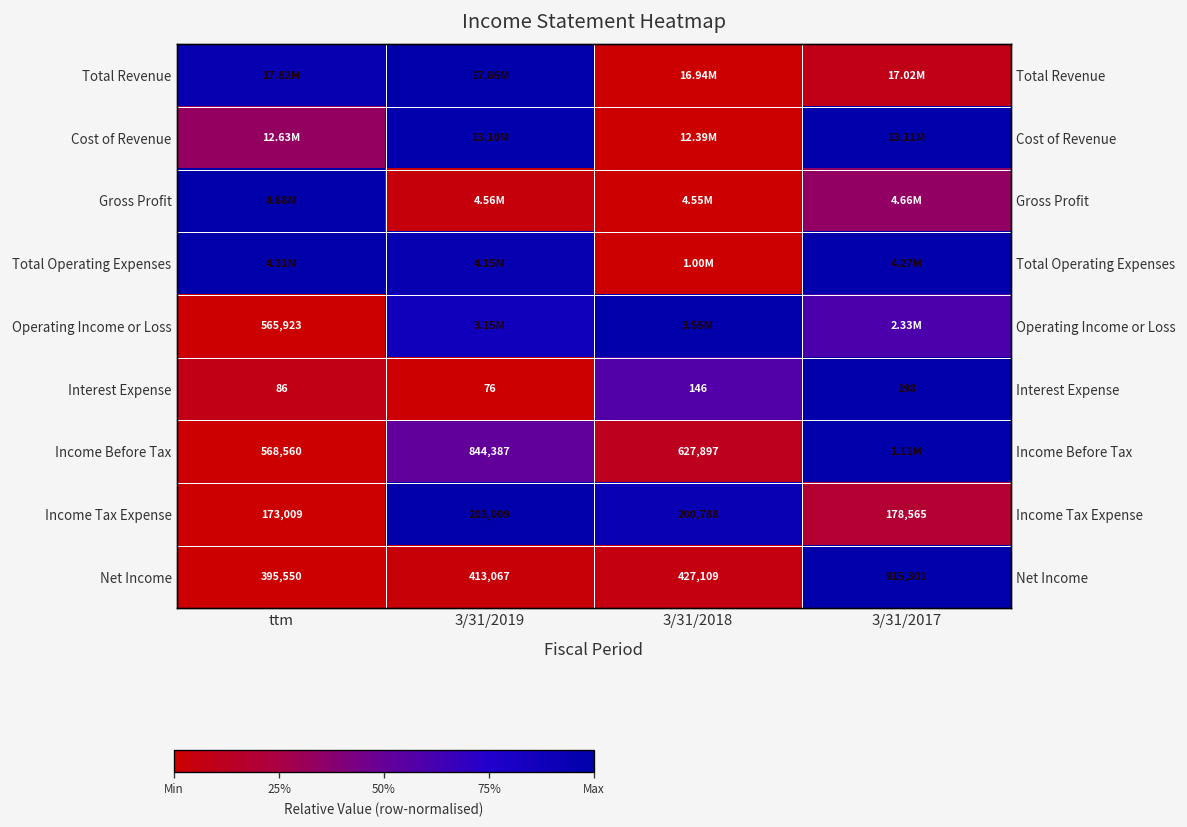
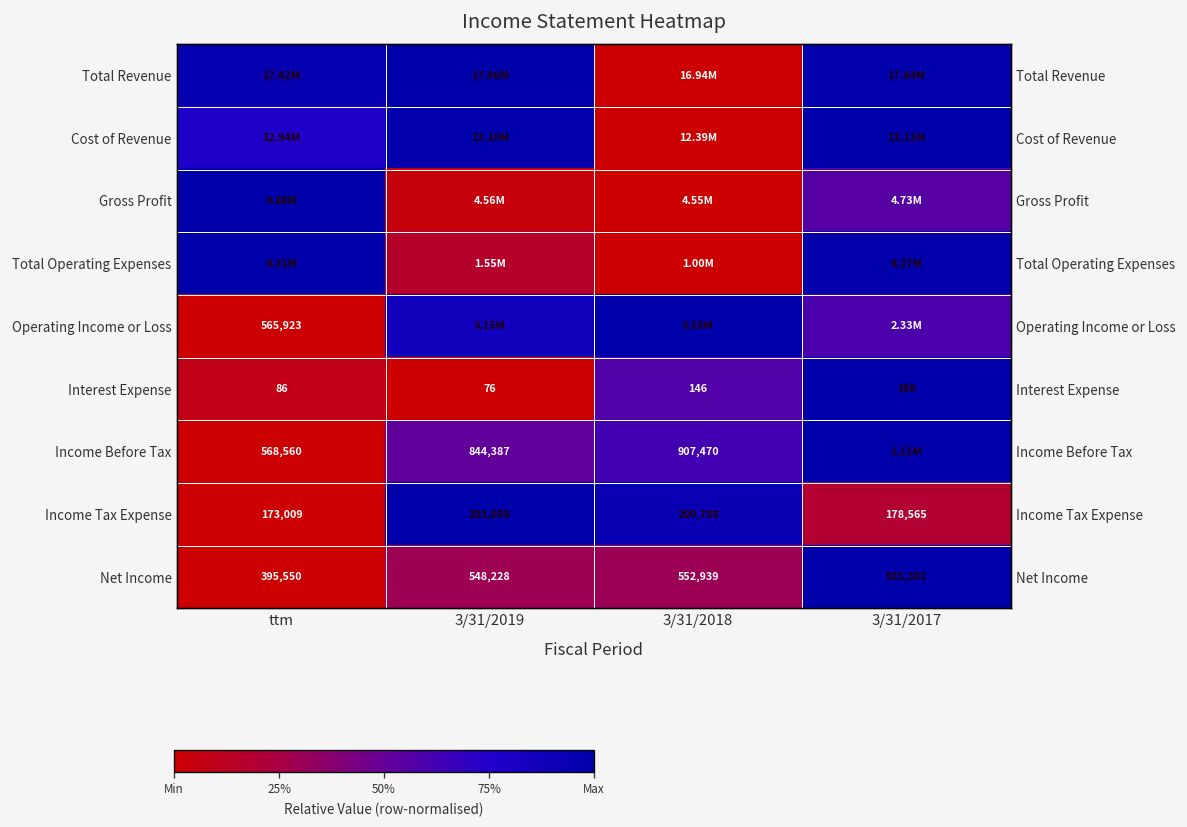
Total Revenue, 3/31/2017: 17.02M -> 17.84M
Cost of Revenue, ttm: 12.63M -> 12.94M
Gross Profit, 3/31/2017: 4.66M -> 4.73M
Total Operating Expenses, 3/31/2019: 4.15M -> 1.55M
Income Before Tax, 3/31/2018: 627,897 -> 907,470
Net Income, 3/31/2019: 413,067 -> 548,228
Net Income, 3/31/2018: 427,109 -> 552,939
